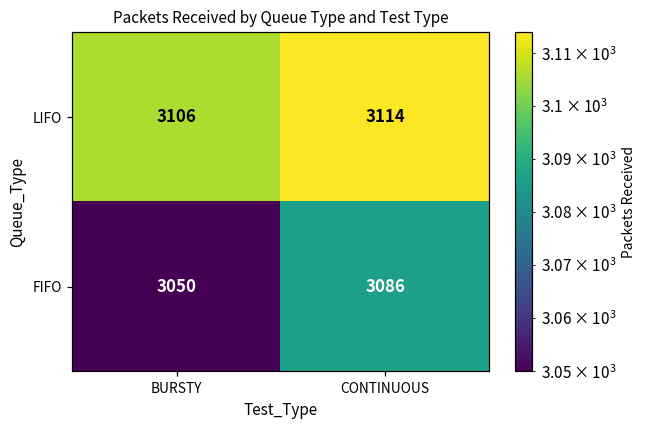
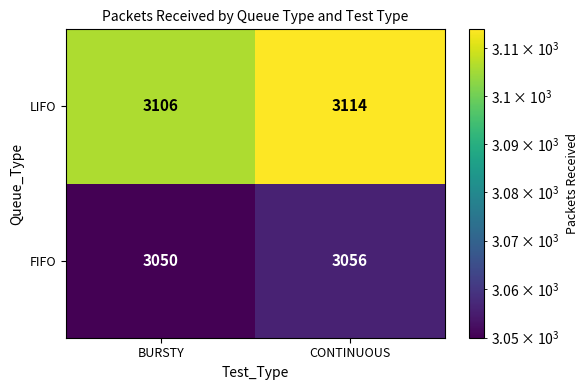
FIFO, CONTINUOUS: 3086 -> 3056
